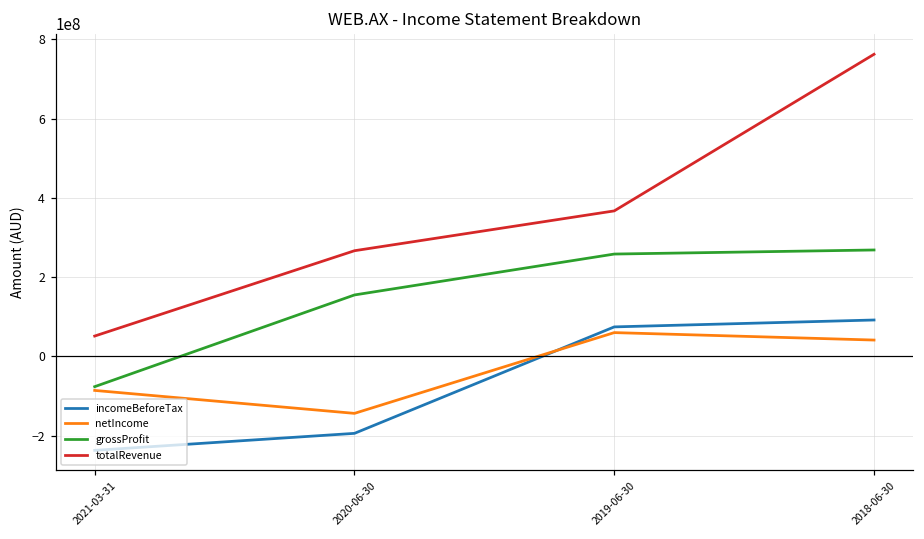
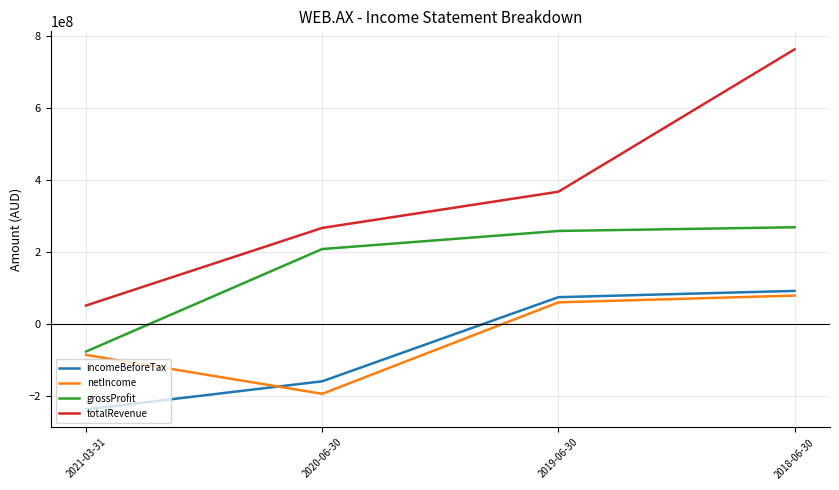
incomeBeforeTax, 2020-06-30: -190000000 -> -160000000
netIncome, 2020-06-30: -140000000 -> -190000000
grossProfit, 2020-06-30: 160000000 -> 210000000
netIncome, 2018-06-30: 40000000 -> 80000000
